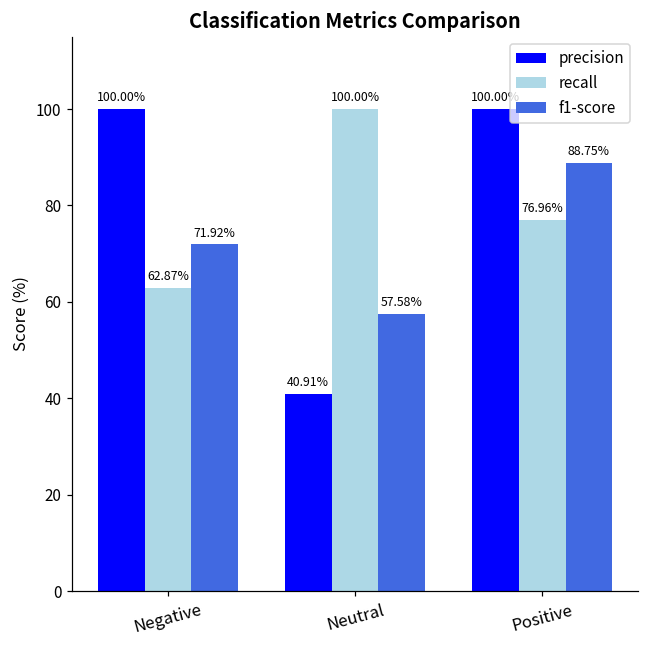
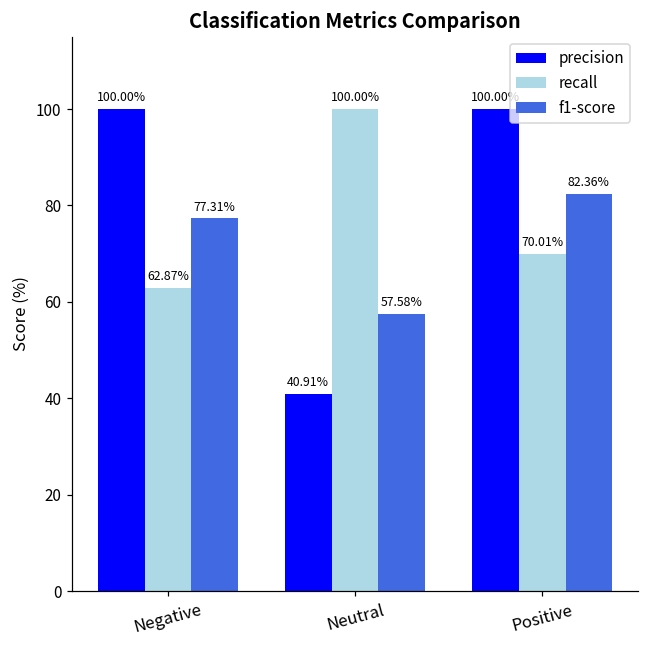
f1-score, Negative: 71.92% -> 77.31%
recall, Positive: 76.96% -> 70.01%
f1-score, Positive: 88.75% -> 82.36%
